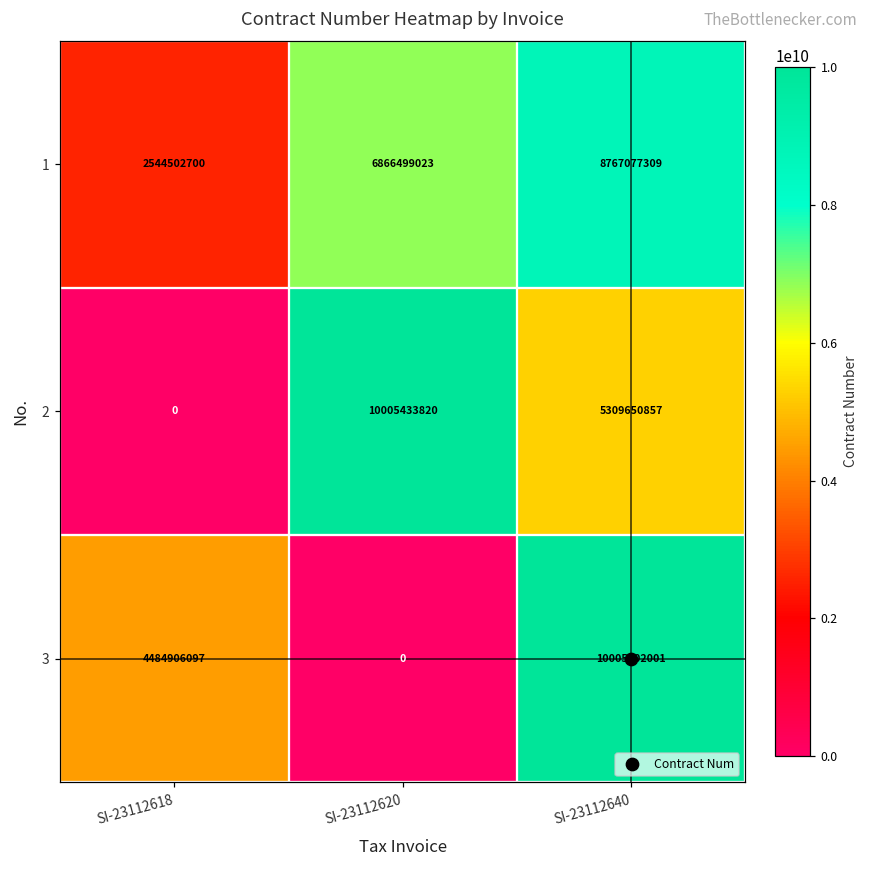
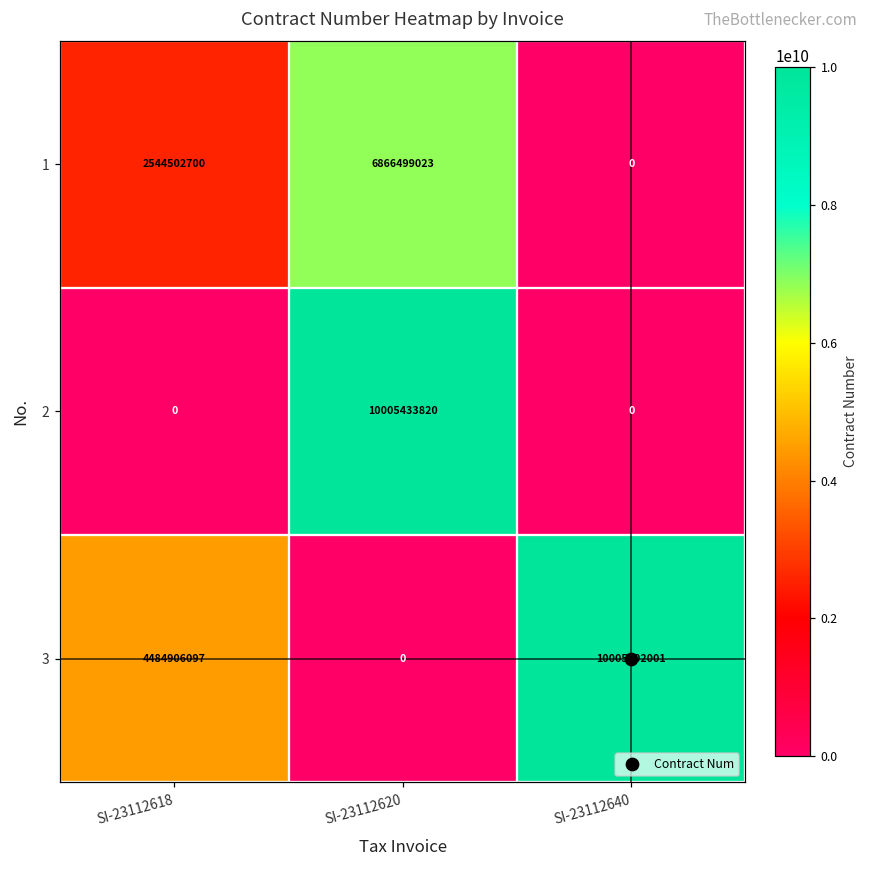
1, SI-23112640: 8767077309 -> 0
2, SI-23112640: 5309650857 -> 0
